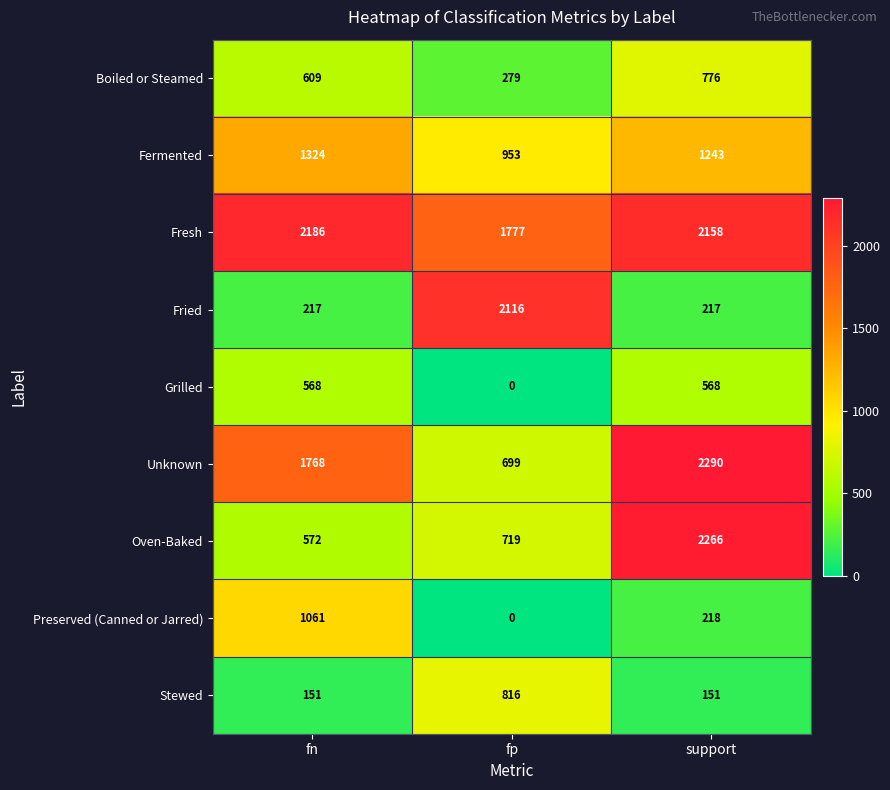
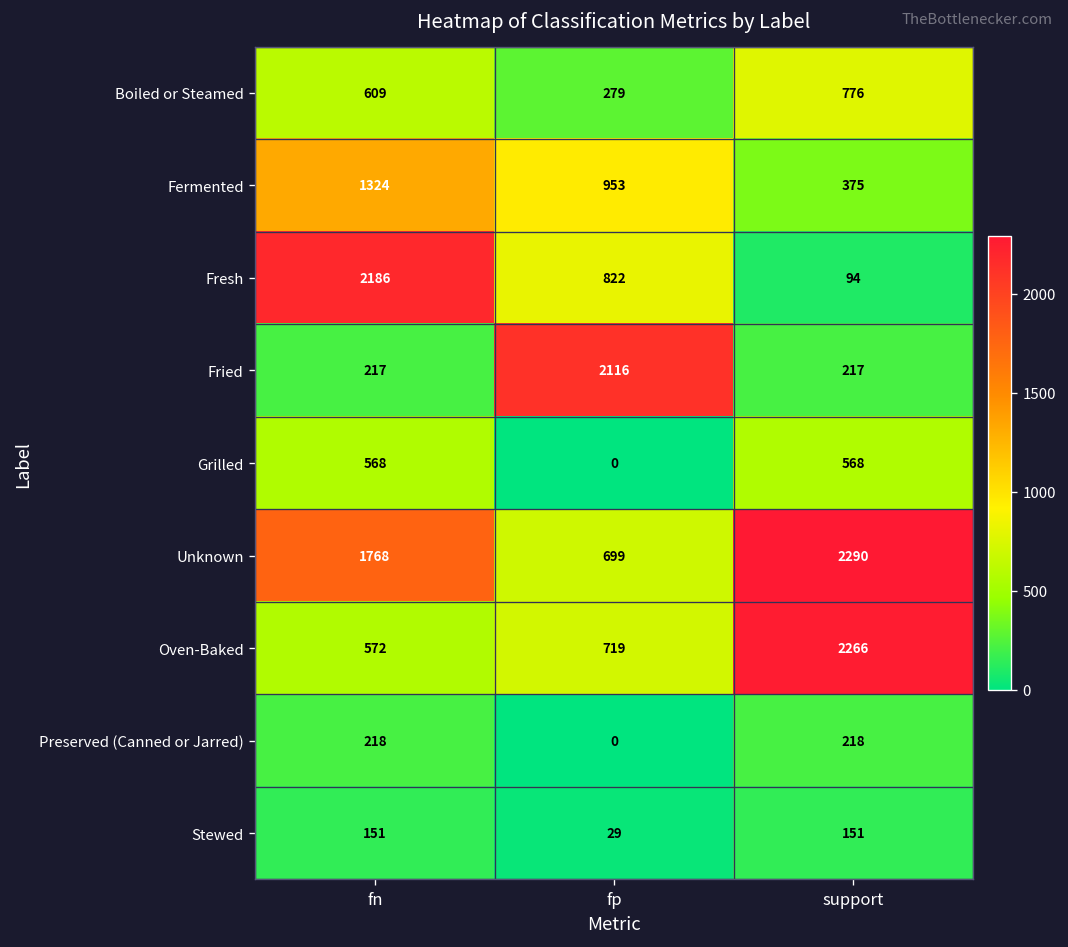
Fermented, support: 1243 -> 375
Fresh, fp: 1777 -> 822
Fresh, support: 2158 -> 94
Preserved (Canned or Jarred), fn: 1061 -> 218
Stewed, fp: 816 -> 29
